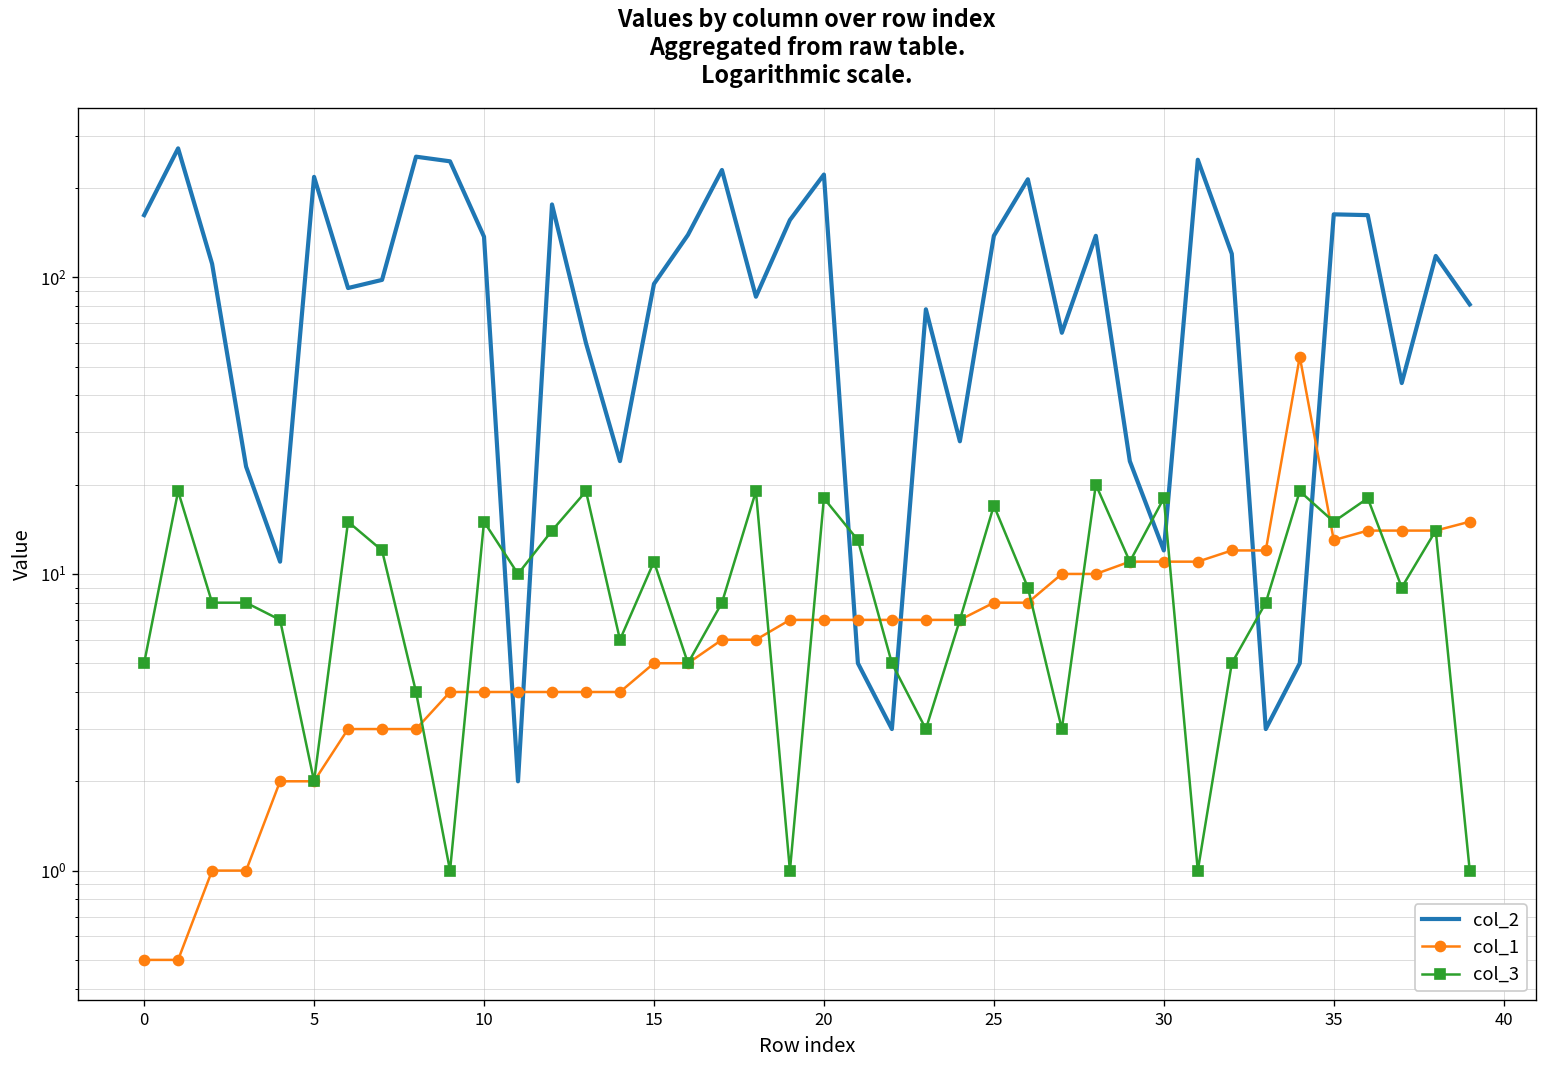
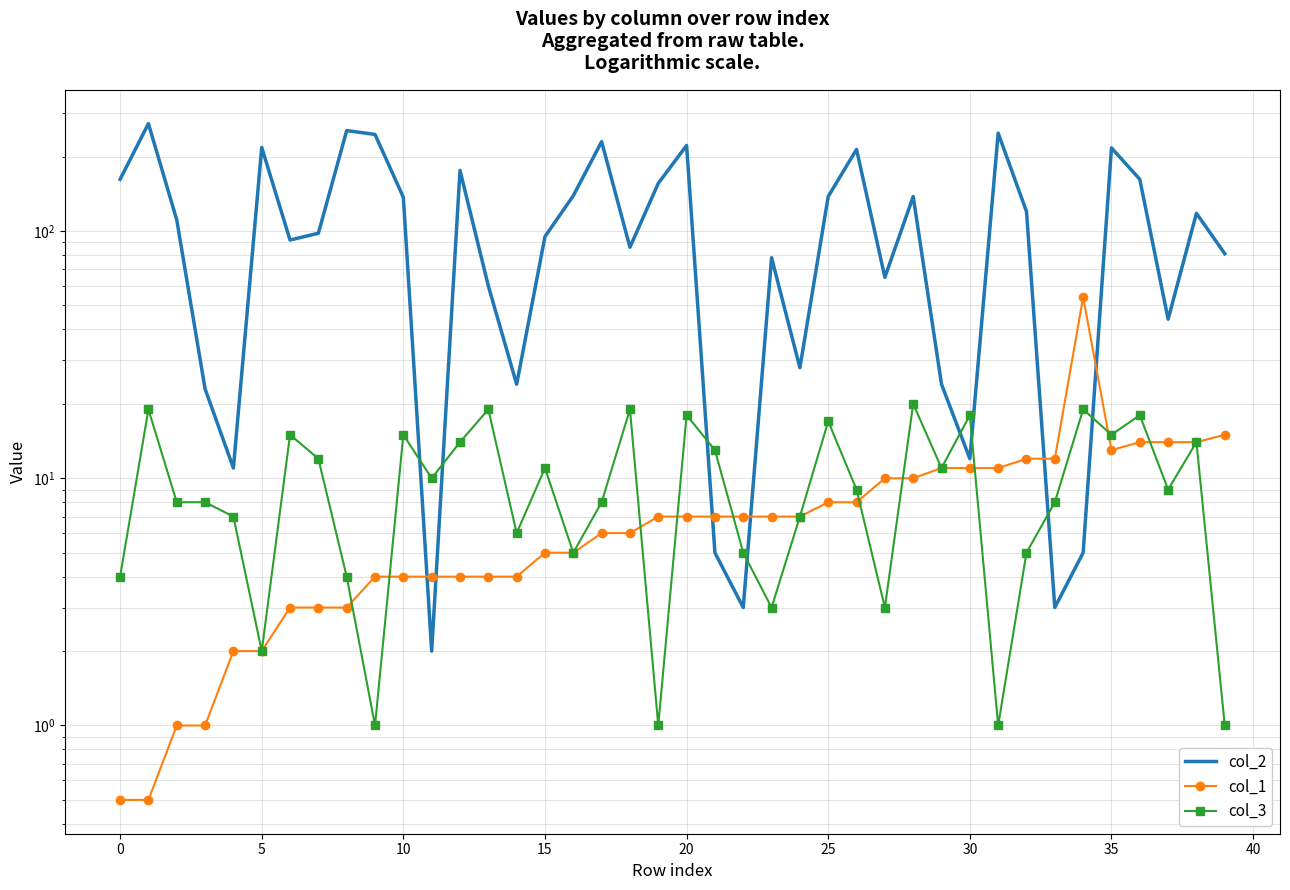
col_3, 0: 5 -> 4
col_2, 35: 160 -> 220
